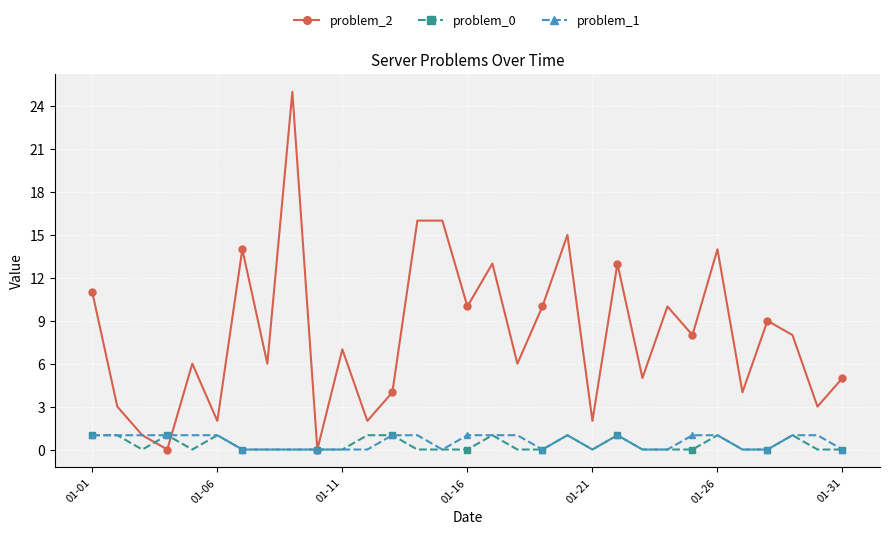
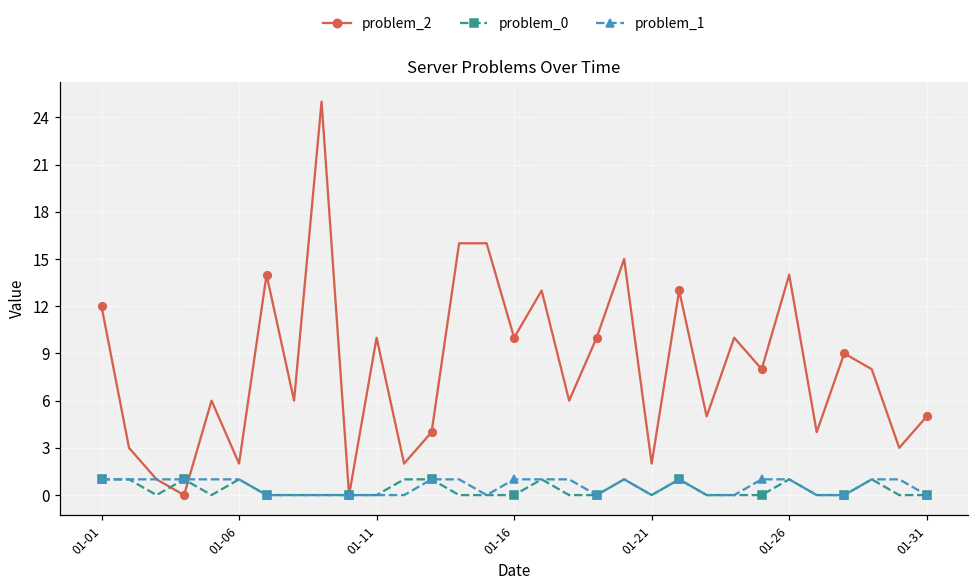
problem_2, 01-01: 11 -> 12
problem_2, 01-11: 7 -> 10
